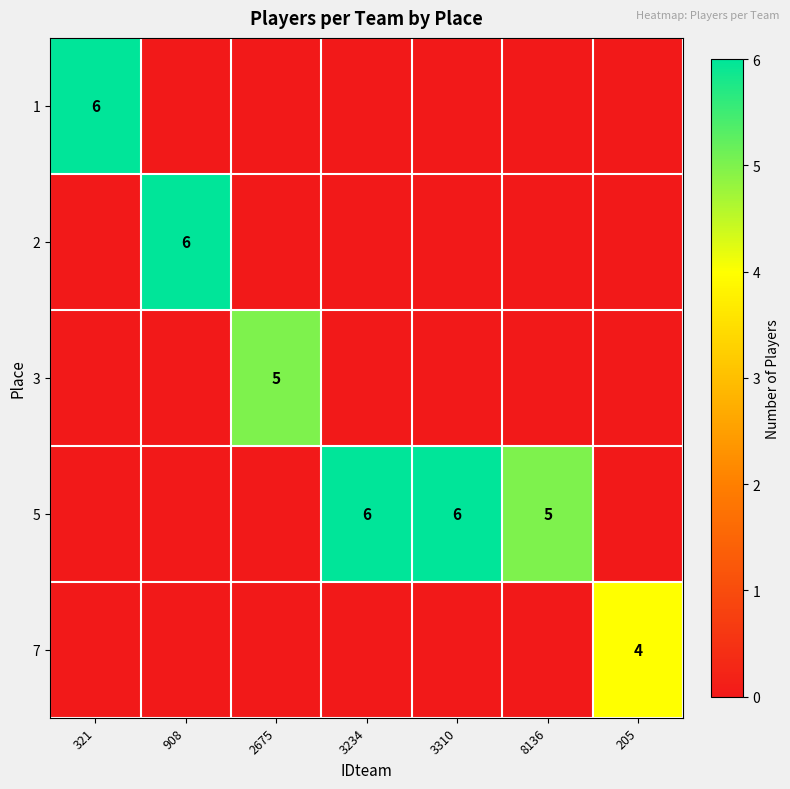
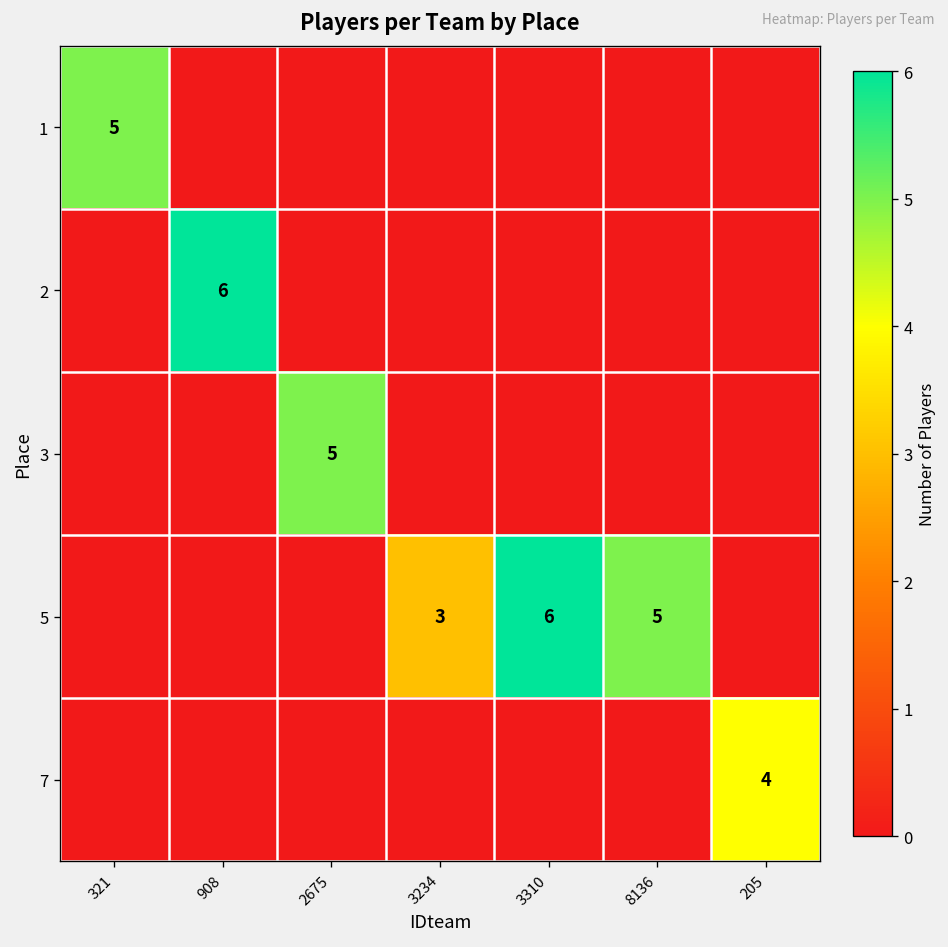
1, 321: 6 -> 5
5, 3234: 6 -> 3
